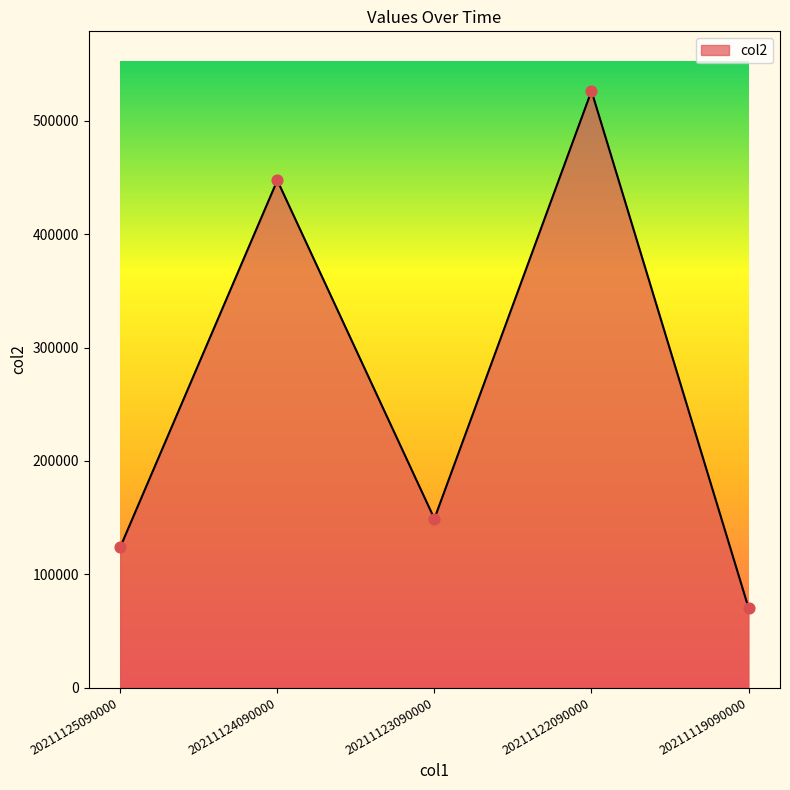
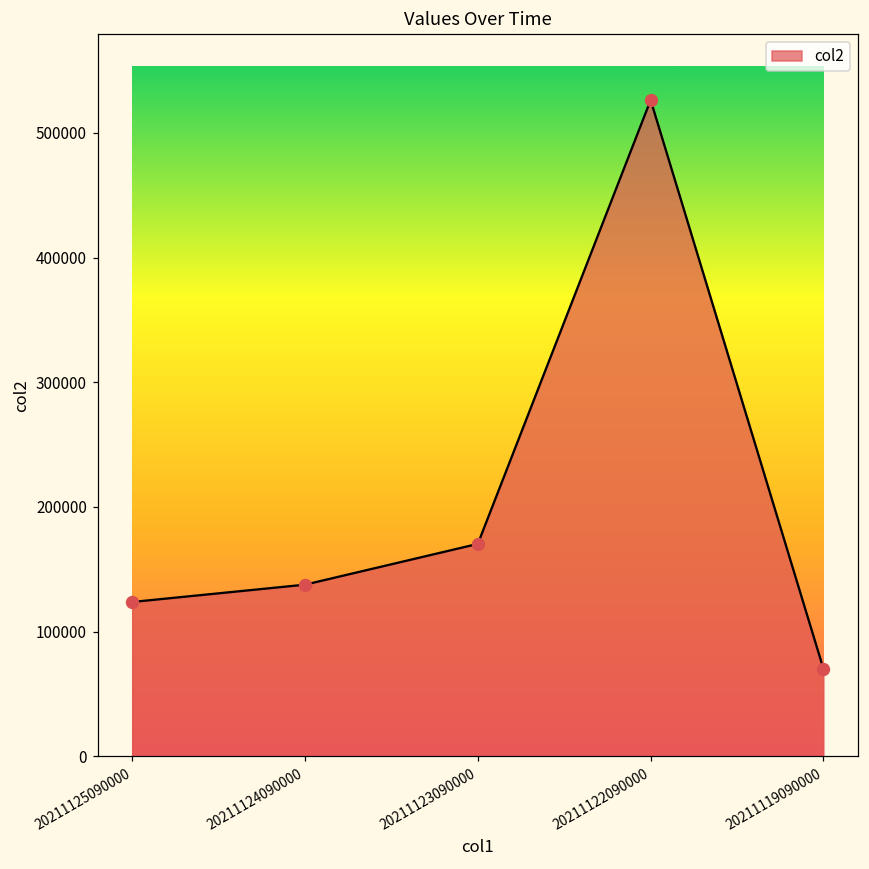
20211124090000: 447000 -> 138000
20211123090000: 149000 -> 170000
